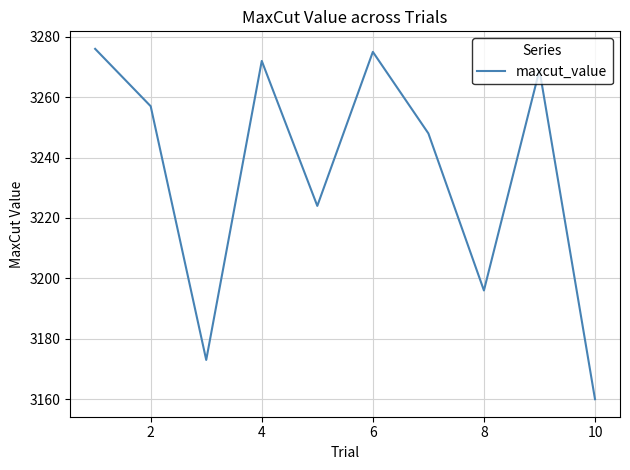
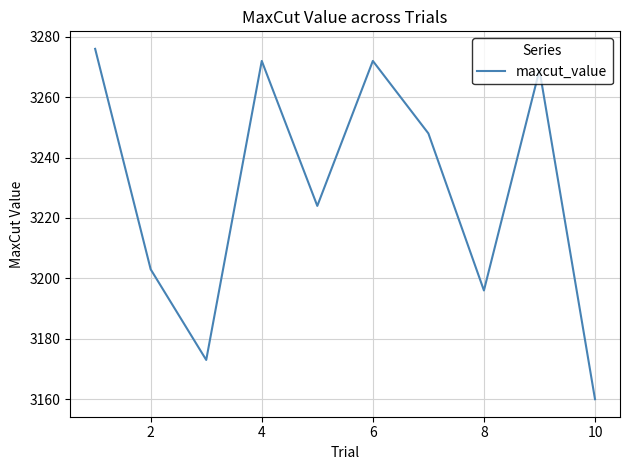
2: 3257 -> 3203
6: 3275 -> 3272
